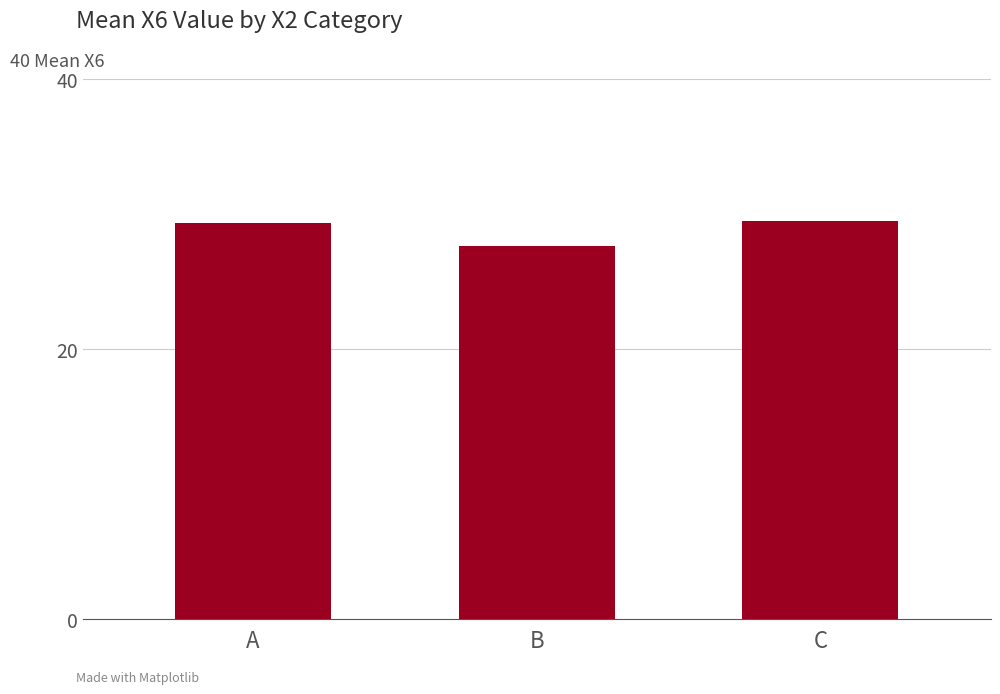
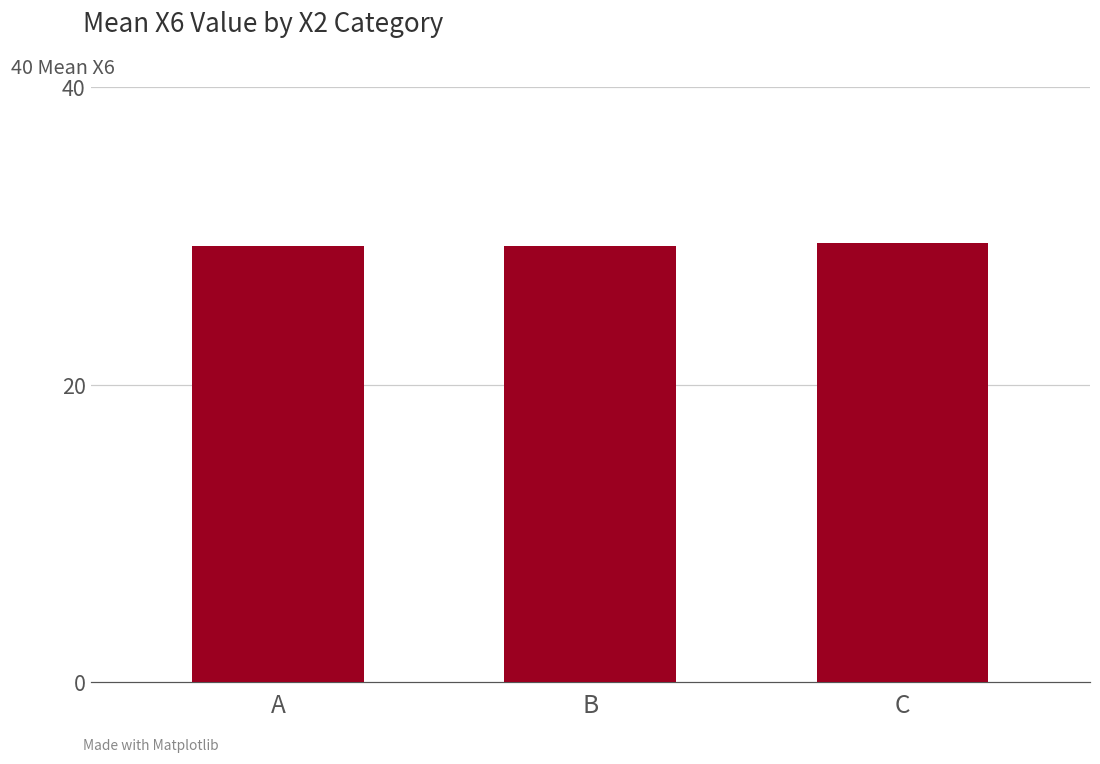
B: 27.6 -> 29.3
